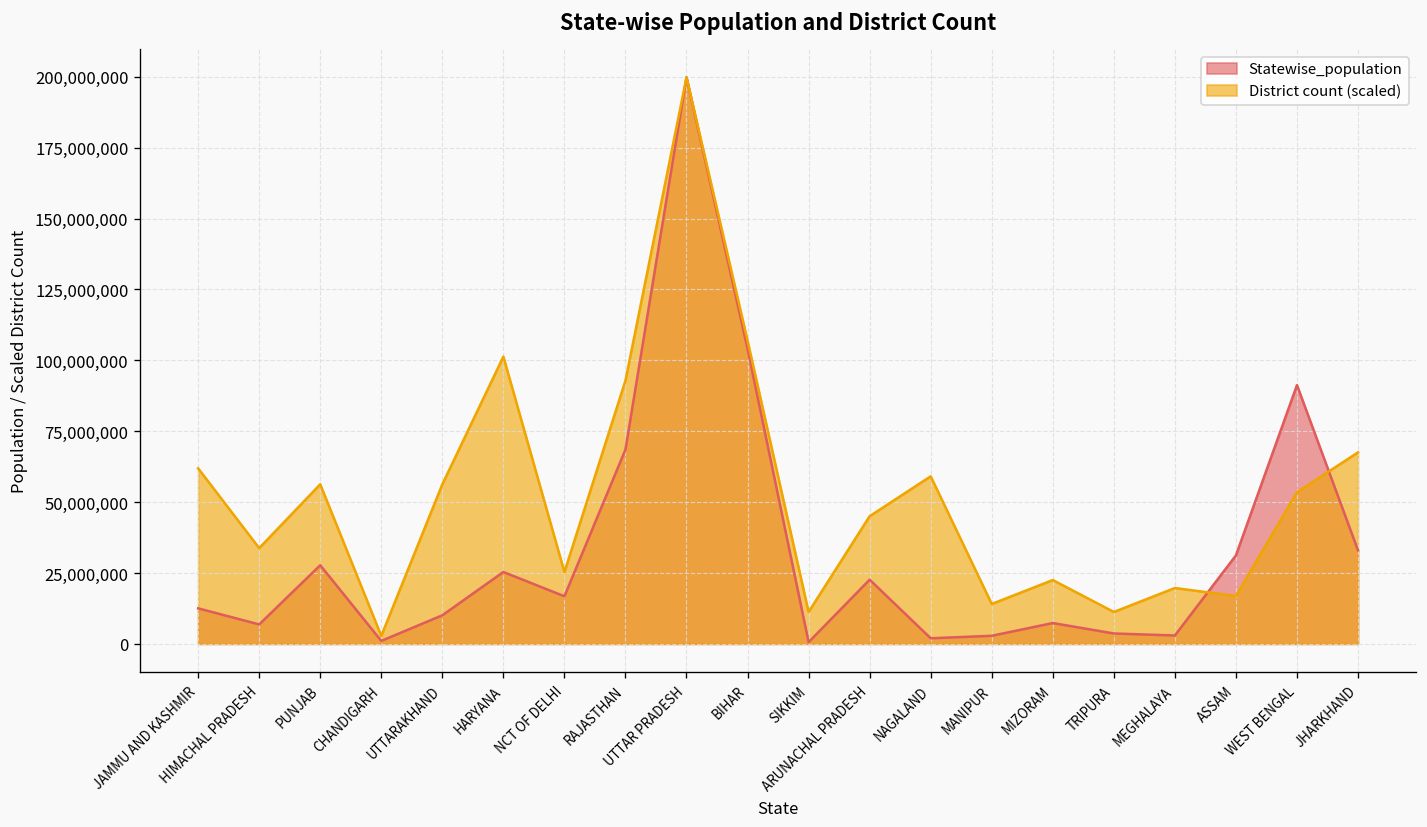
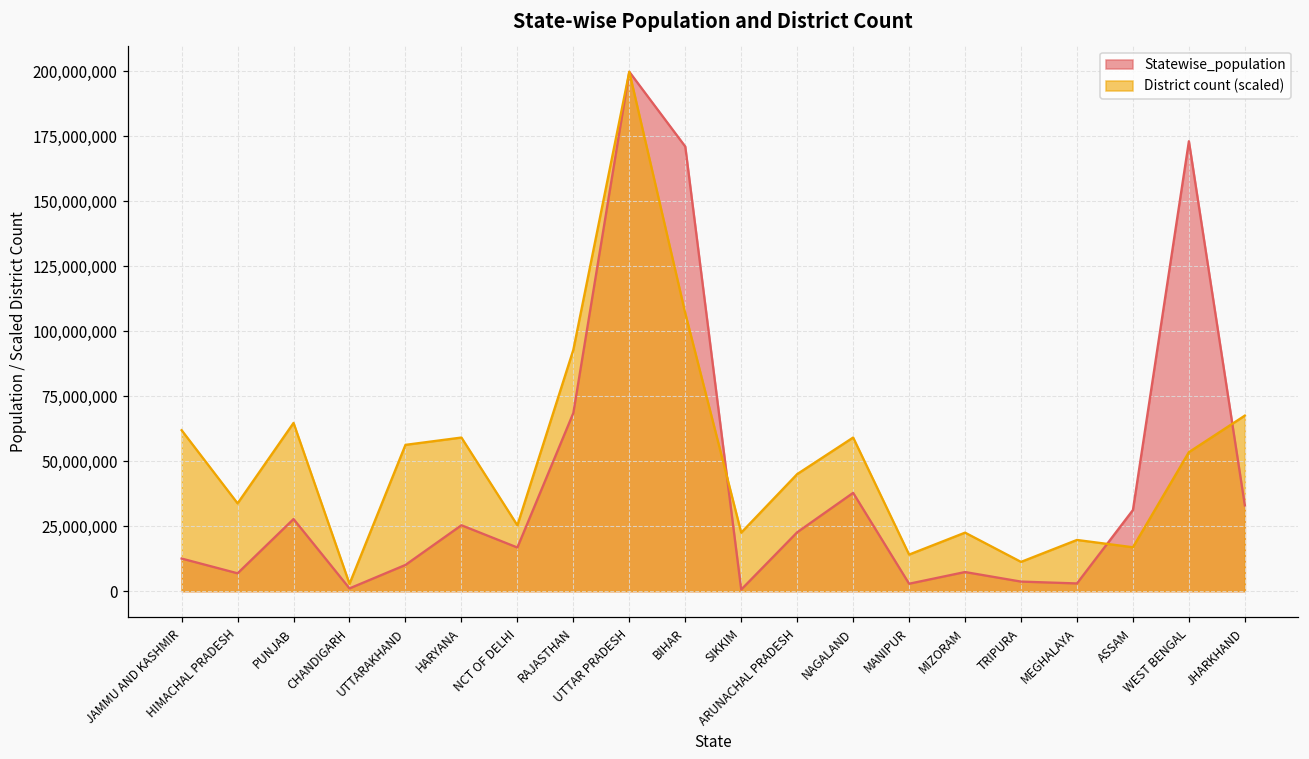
District count (scaled), PUNJAB: 56,000,000 -> 65,000,000
District count (scaled), HARYANA: 101,000,000 -> 59,000,000
Statewise_population, BIHAR: 104,000,000 -> 171,000,000
District count (scaled), SIKKIM: 11,000,000 -> 23,000,000
Statewise_population, NAGALAND: 2,000,000 -> 38,000,000
Statewise_population, WEST BENGAL: 91,000,000 -> 173,000,000
